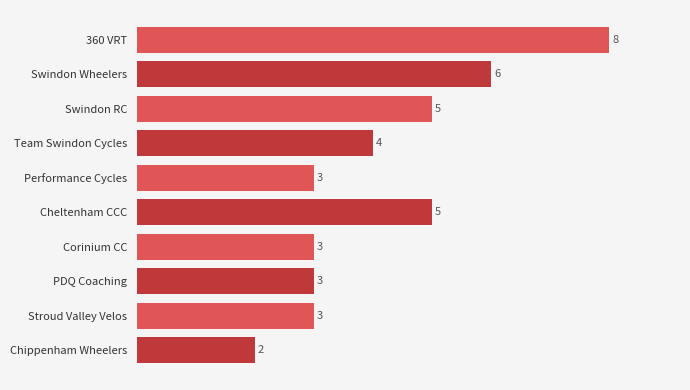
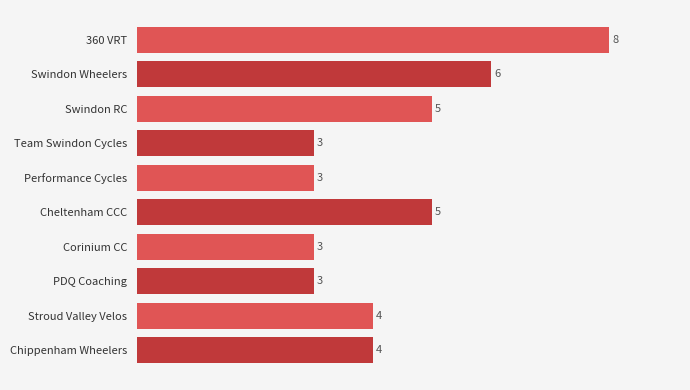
Team Swindon Cycles: 4 -> 3
Stroud Valley Velos: 3 -> 4
Chippenham Wheelers: 2 -> 4
